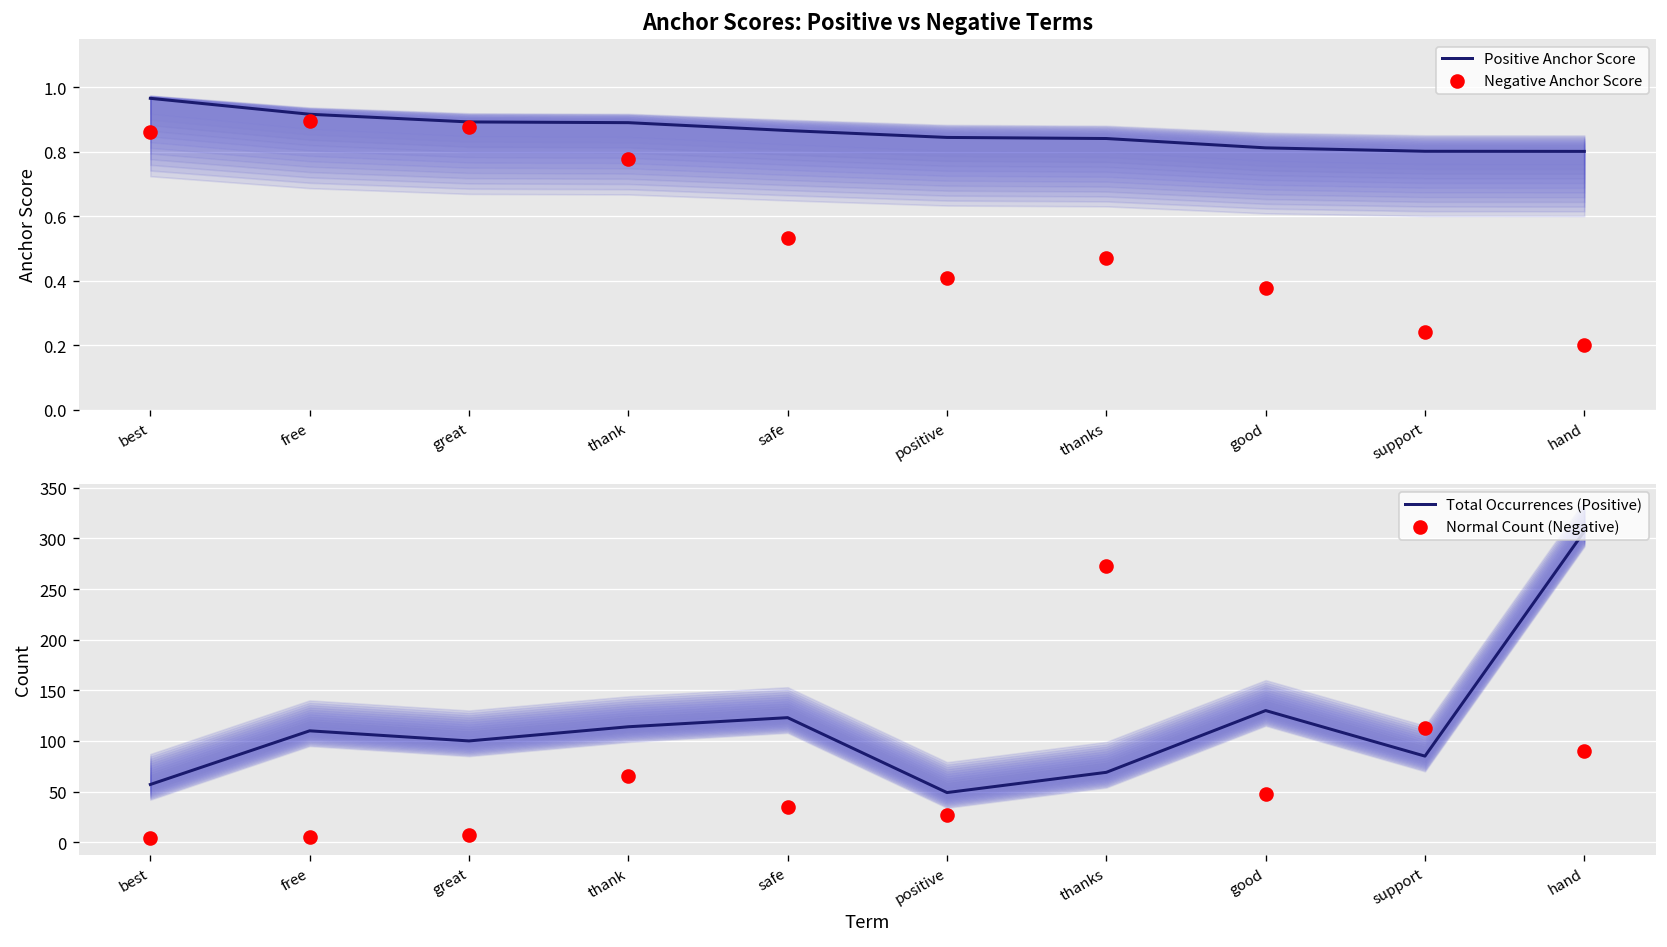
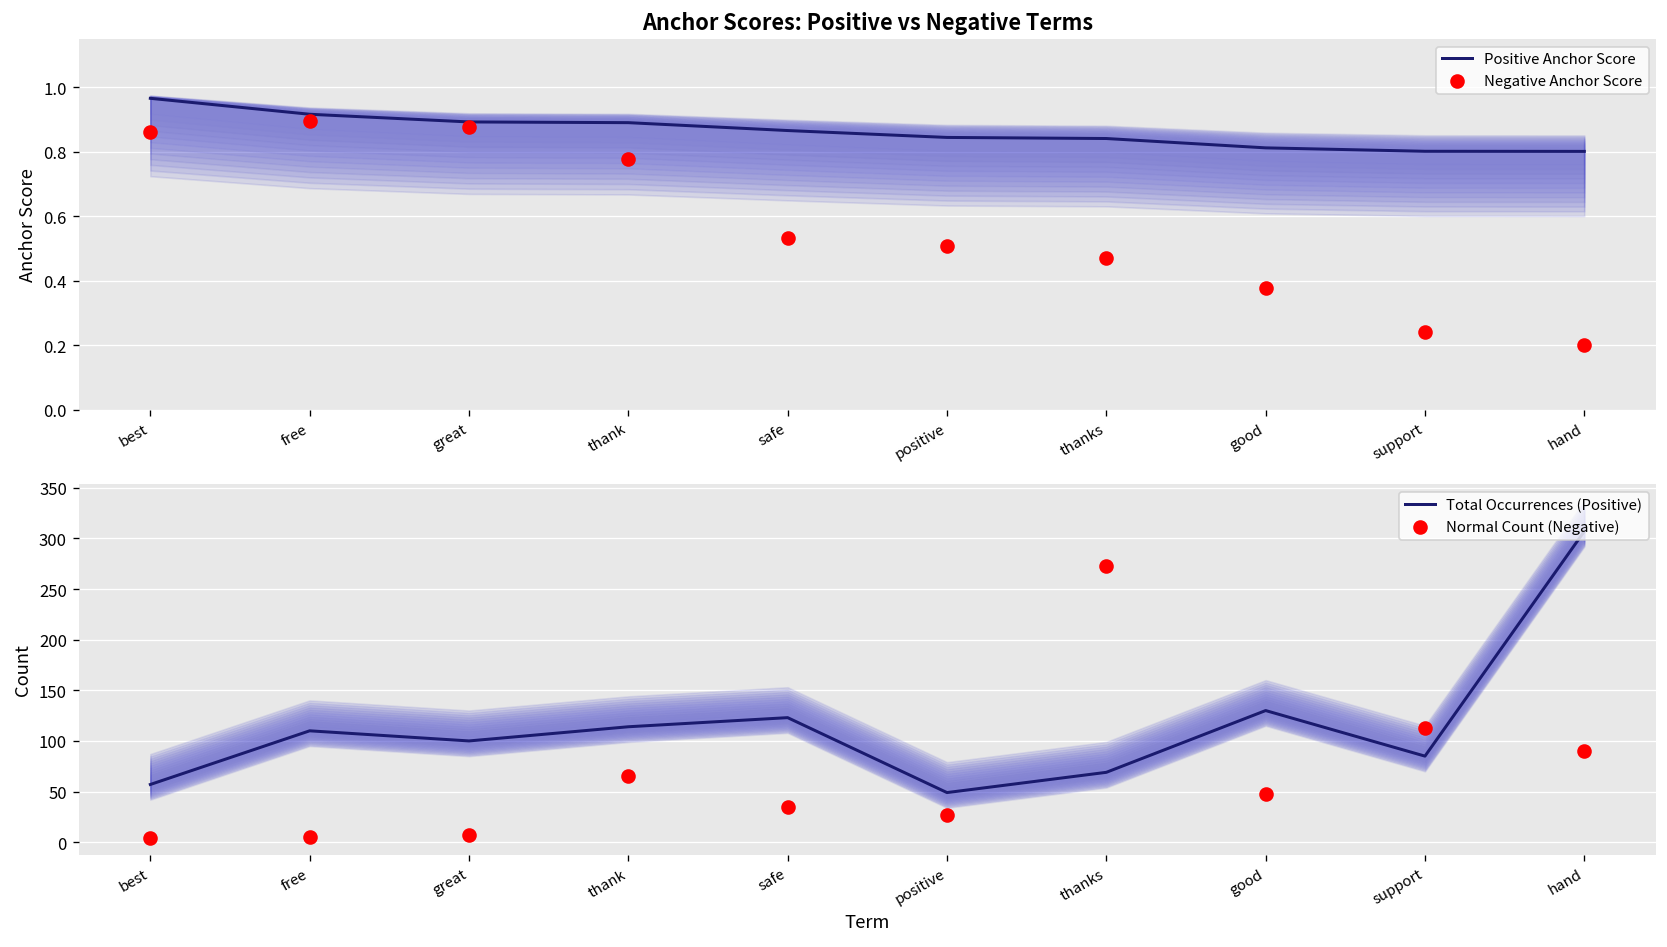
Anchor Scores: Positive vs Negative Terms, Negative Anchor Score, positive: 0.41 -> 0.51
